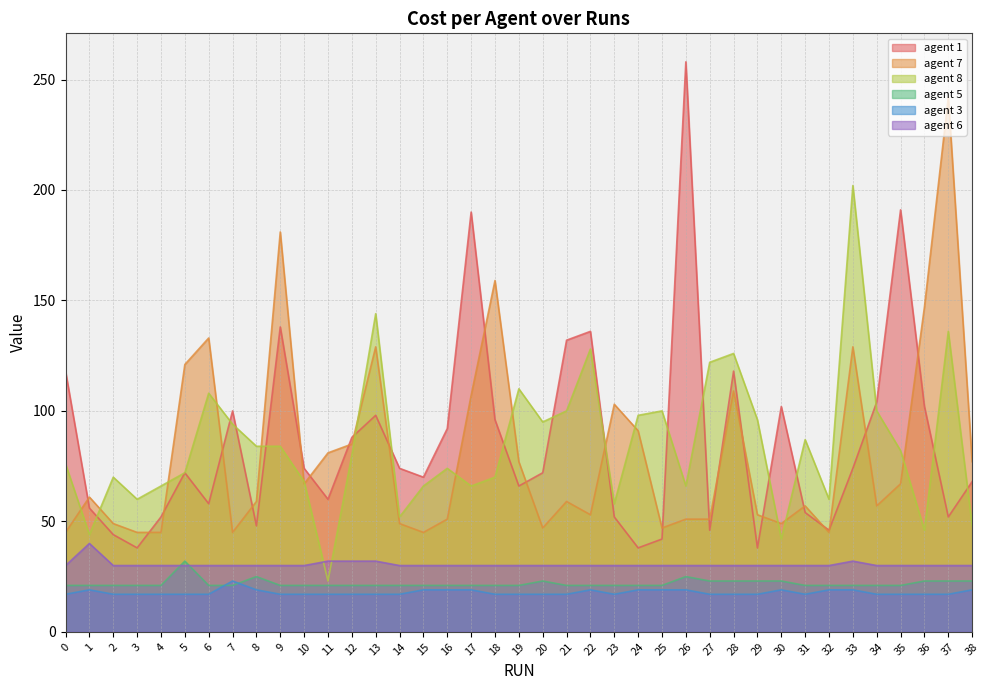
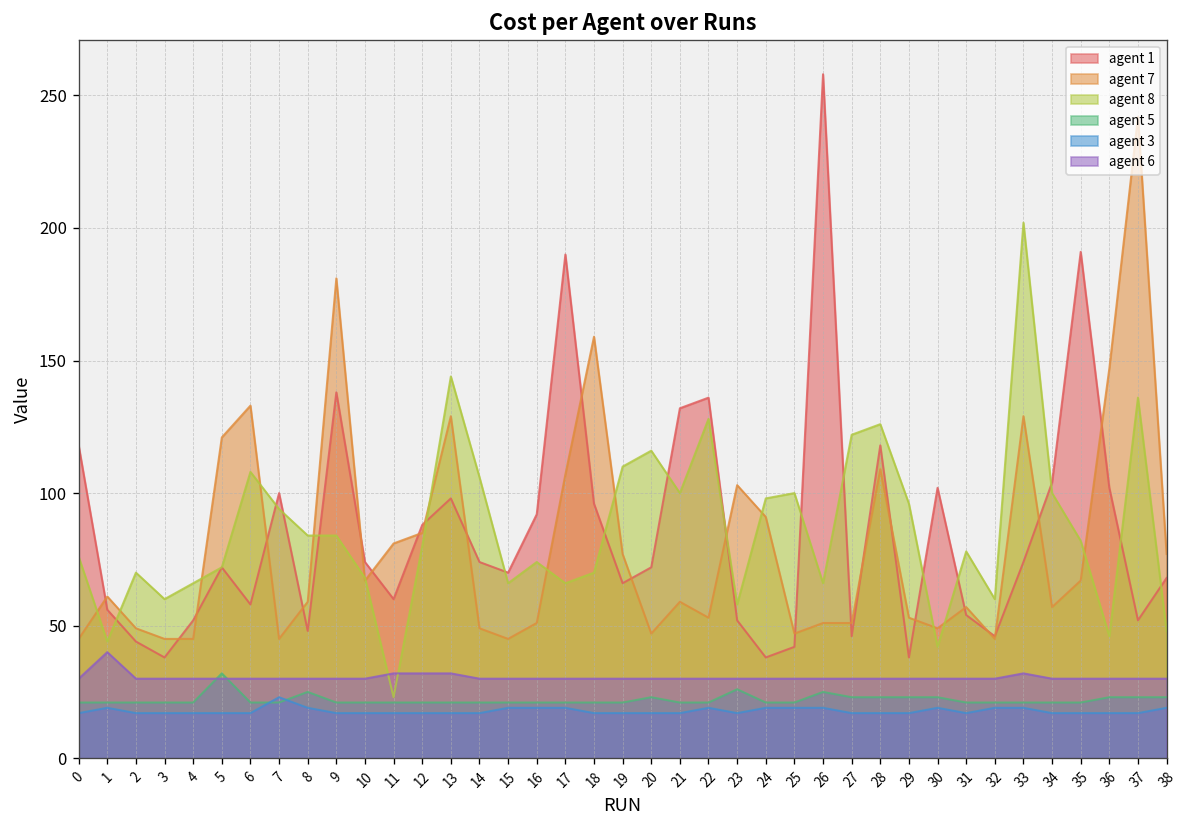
agent 8, 14: 52 -> 106
agent 8, 20: 95 -> 116
agent 5, 23: 21 -> 26
agent 8, 31: 87 -> 78
